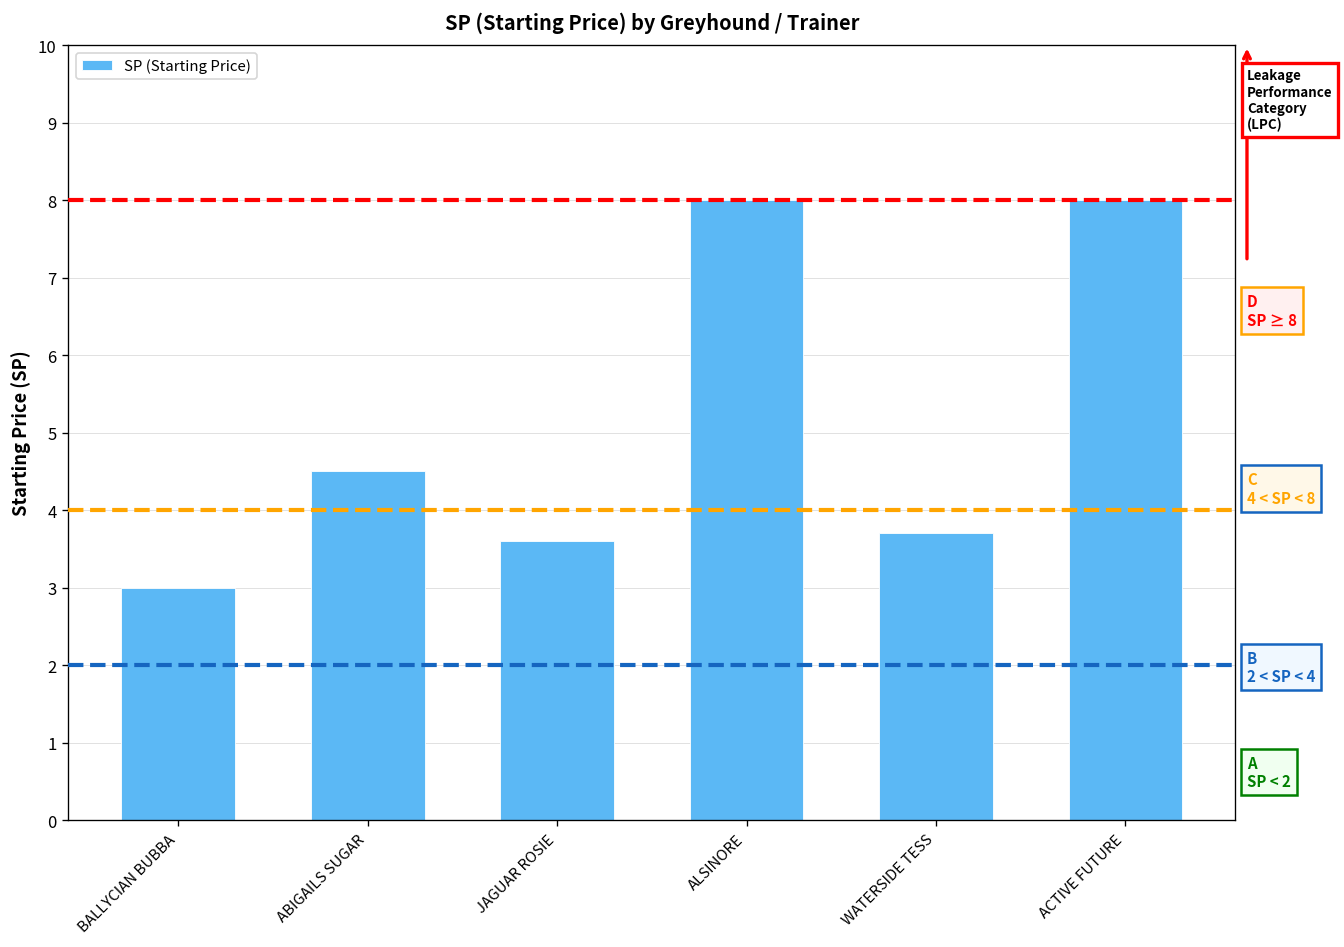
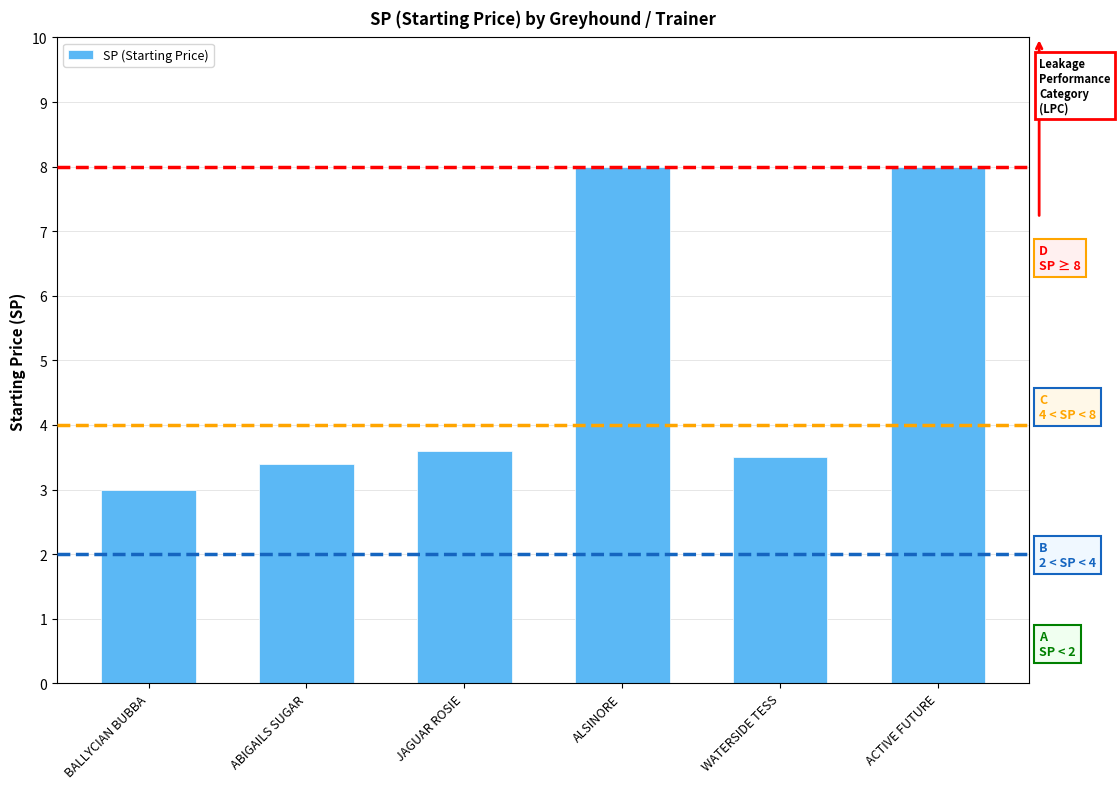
ABIGAILS SUGAR: 4.5 -> 3.4
WATERSIDE TESS: 3.7 -> 3.5
